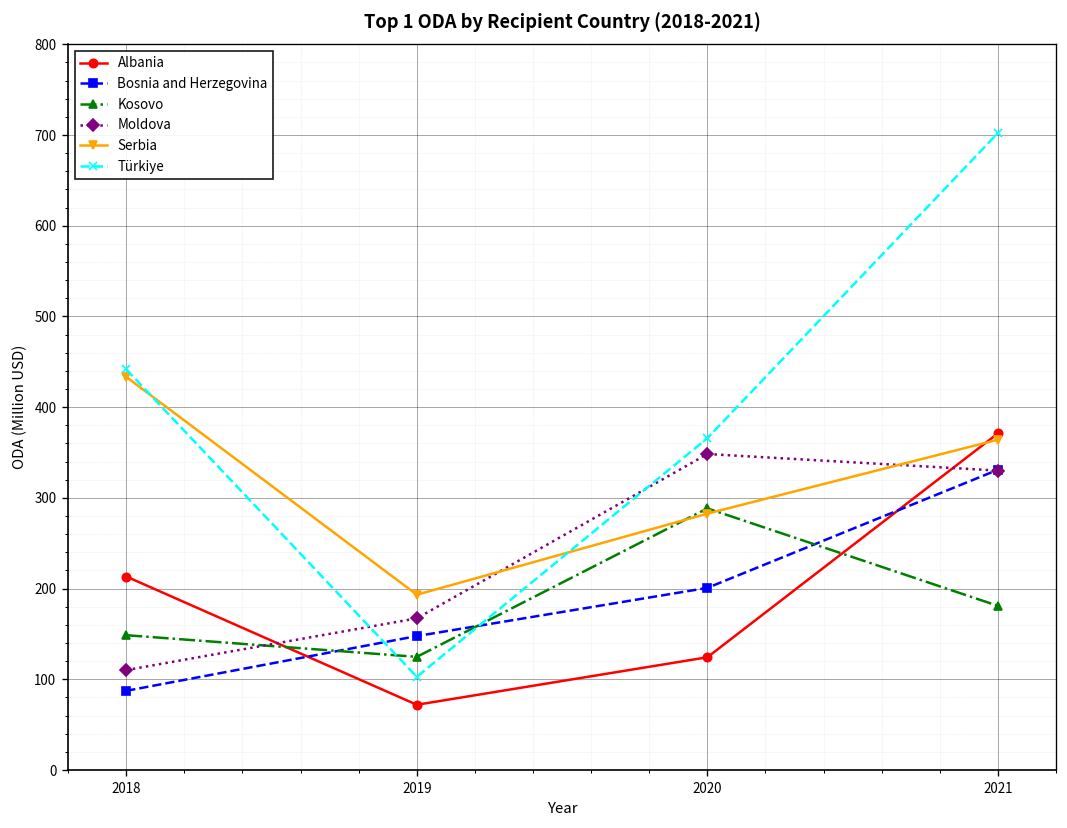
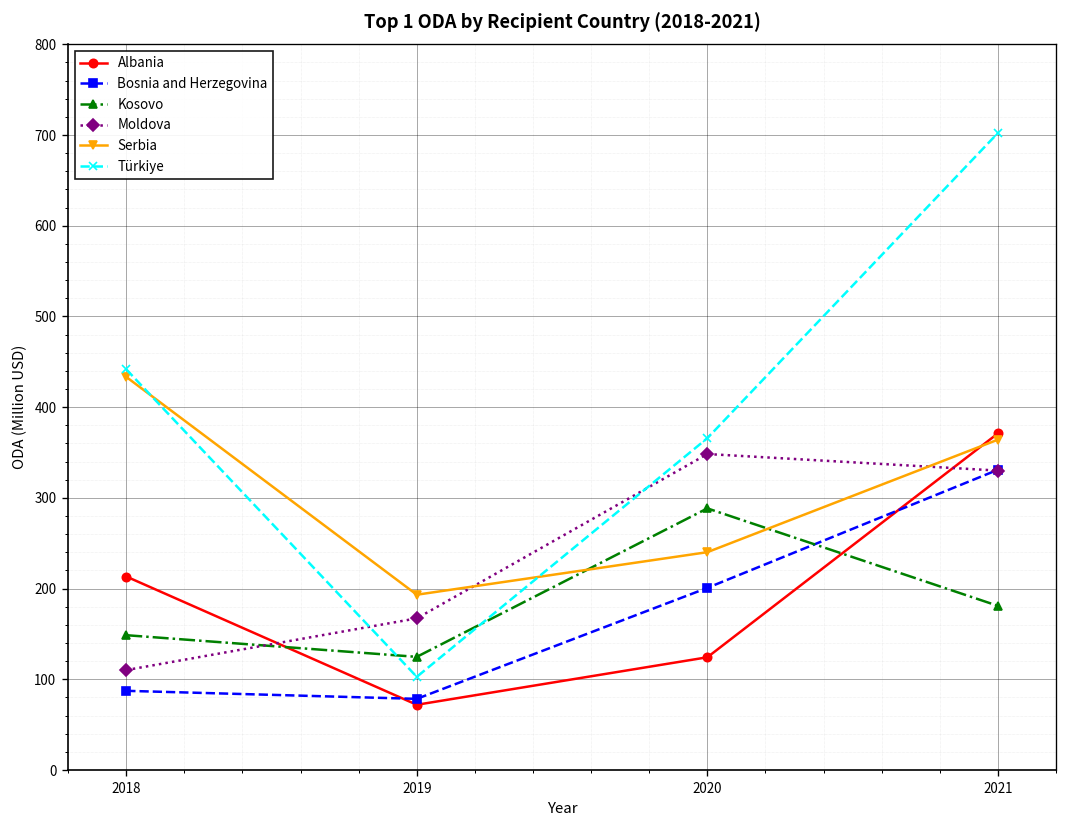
Bosnia and Herzegovina, 2019: 150 -> 80
Serbia, 2020: 280 -> 240
